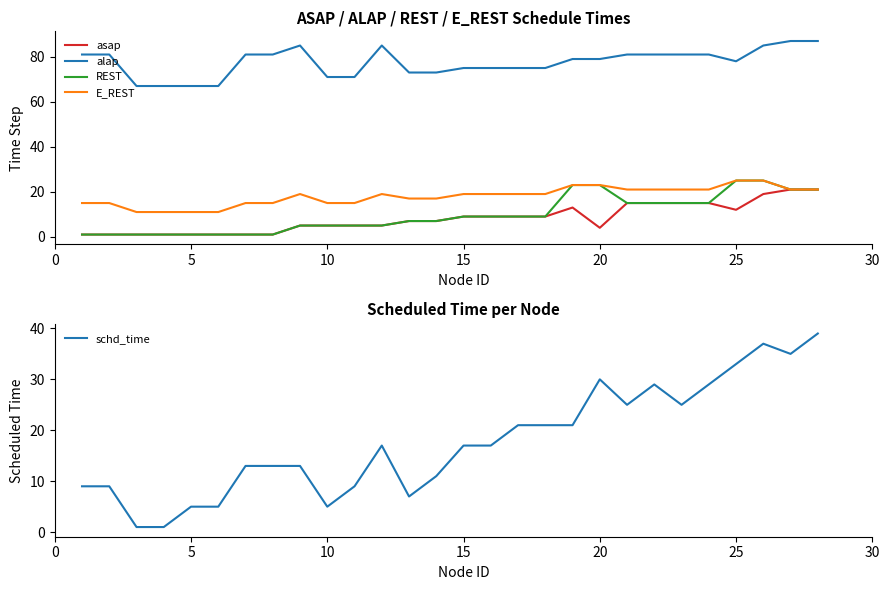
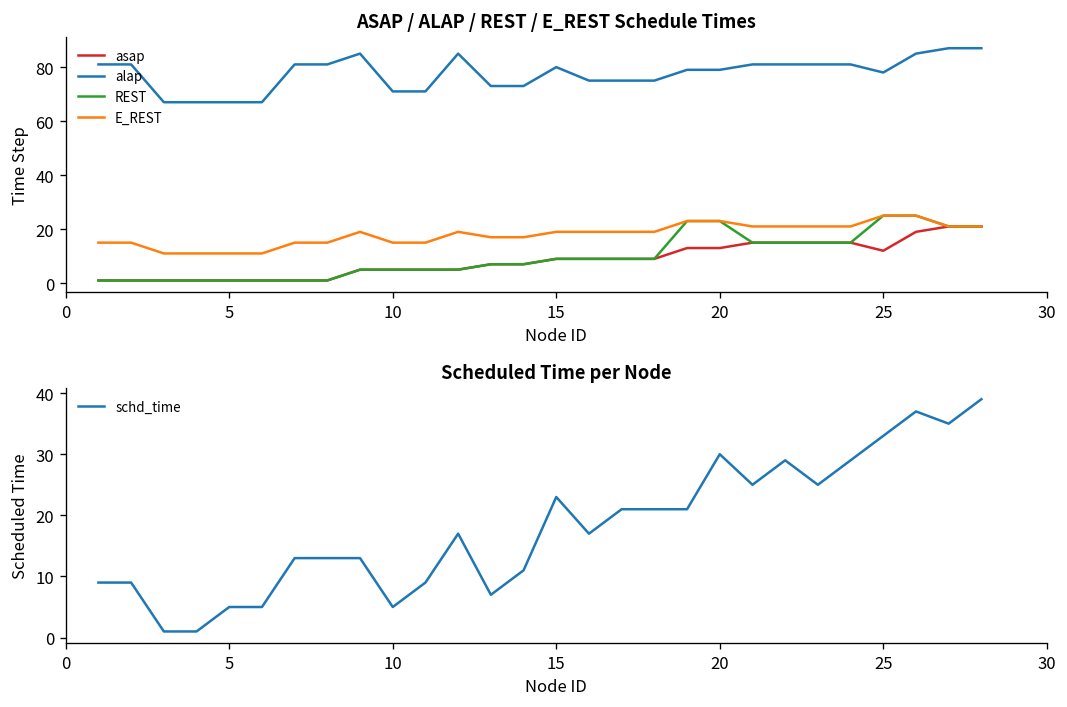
ASAP / ALAP / REST / E_REST Schedule Times, alap, 15: 75 -> 80
ASAP / ALAP / REST / E_REST Schedule Times, asap, 20: 4 -> 13
Scheduled Time per Node, 15: 17 -> 23
